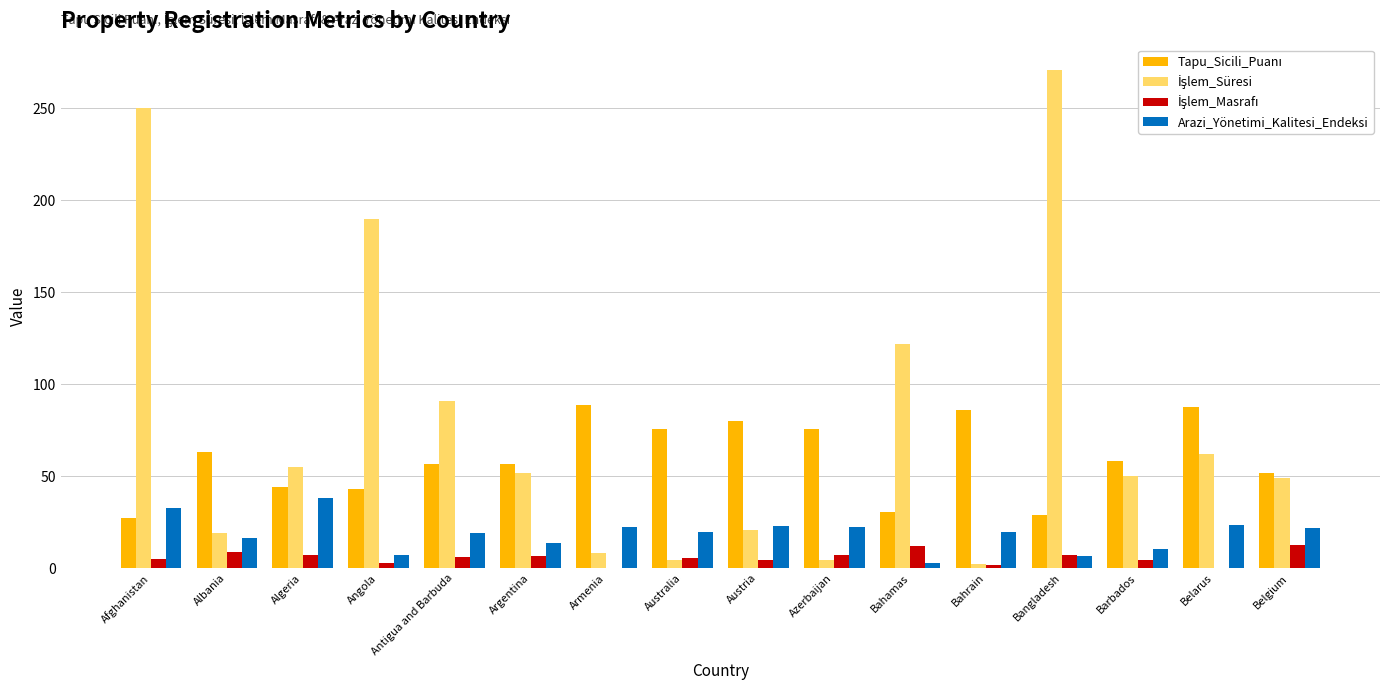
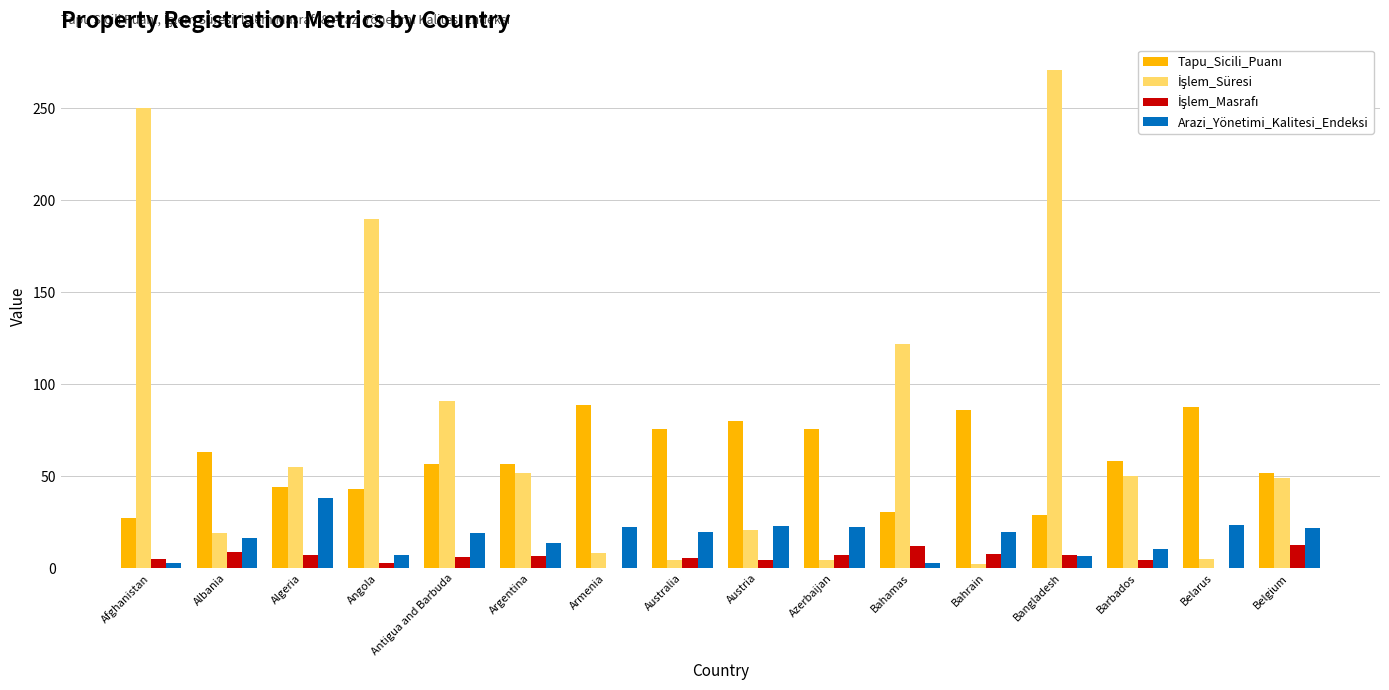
Arazi_Yönetimi_Kalitesi_Endeksi, Afghanistan: 33 -> 3
İşlem_Masrafı, Bahrain: 2 -> 8
İşlem_Süresi, Belarus: 62 -> 5
